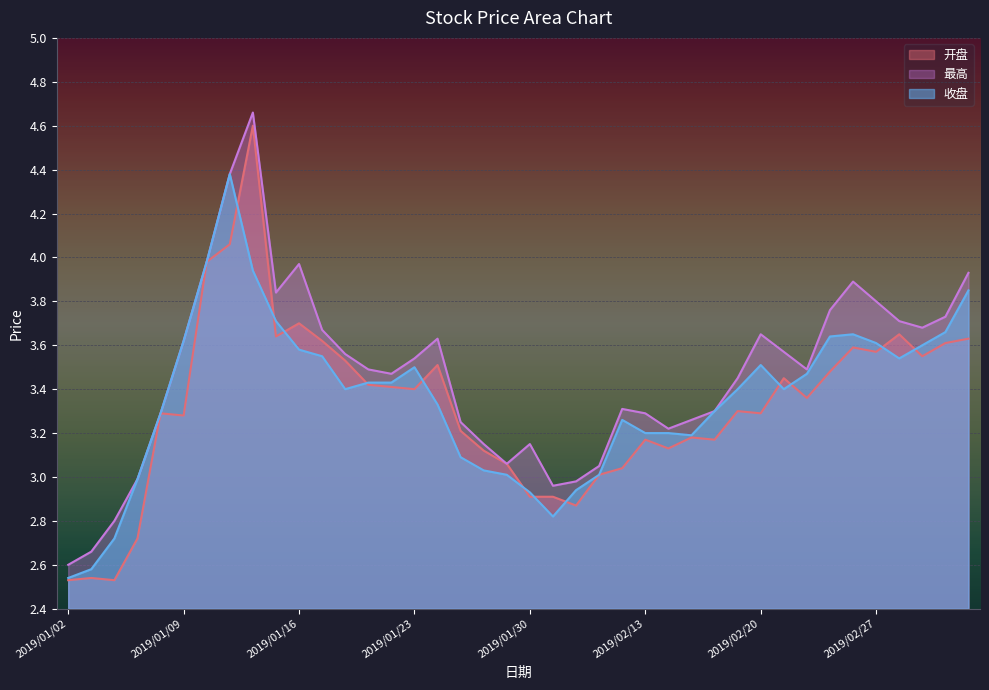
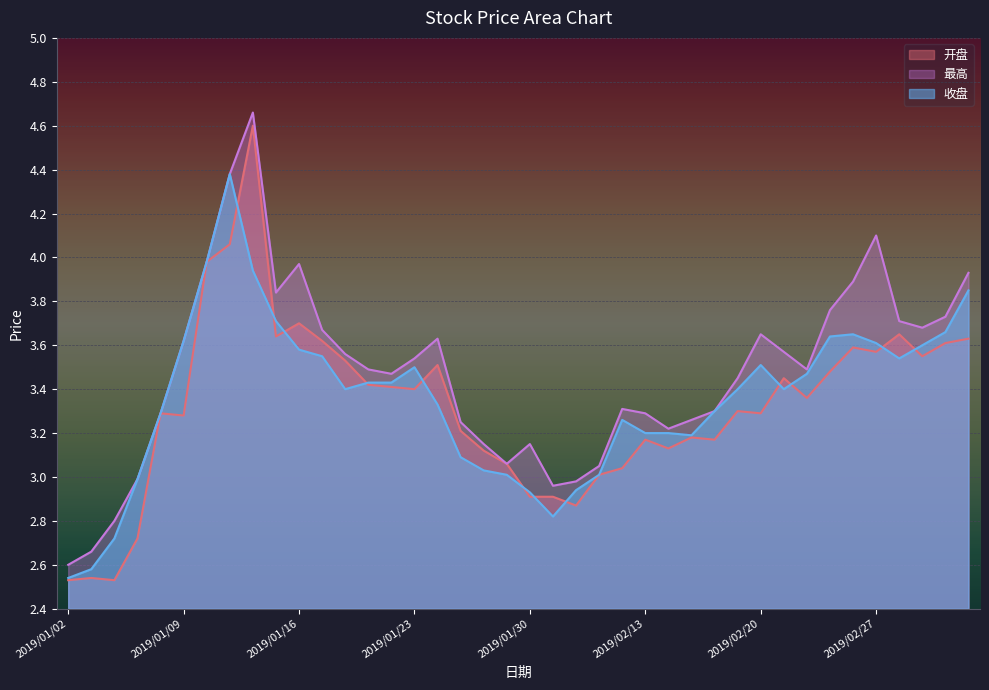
最高, 2019/02/27: 3.8 -> 4.1
